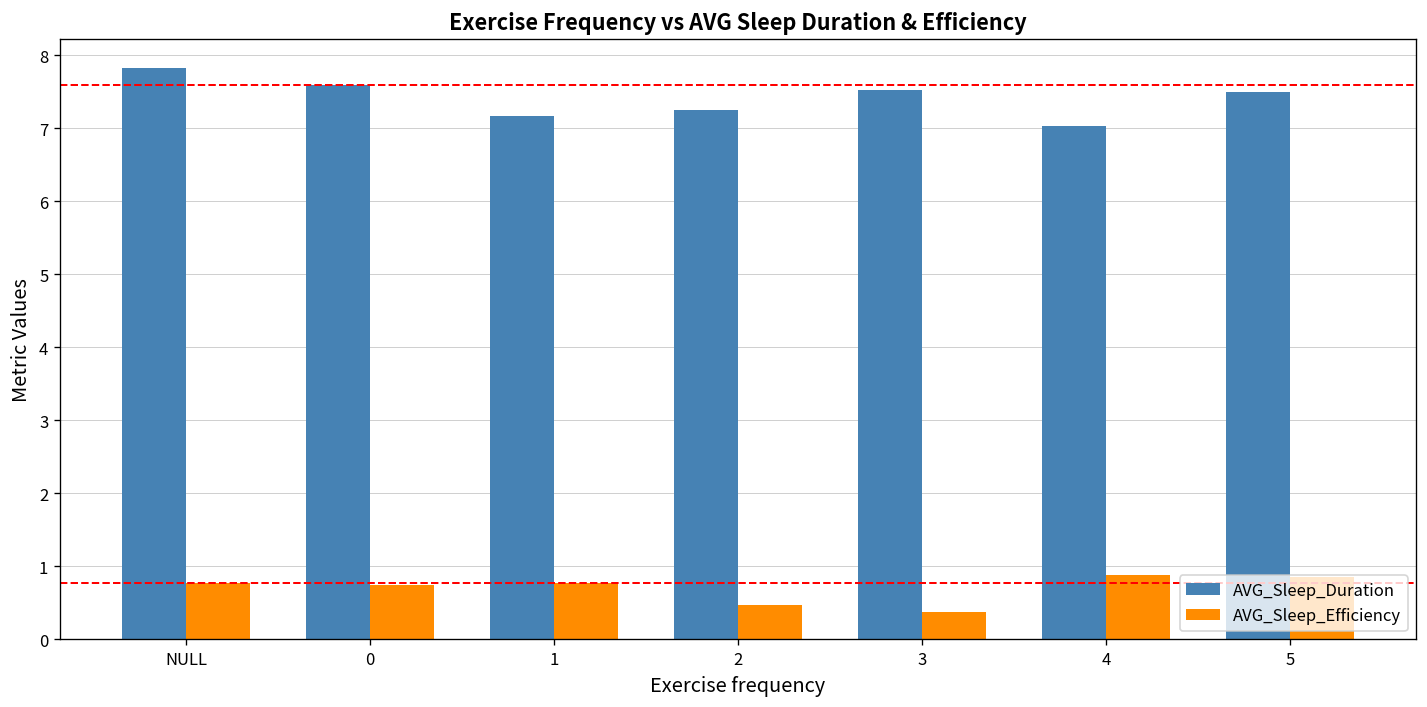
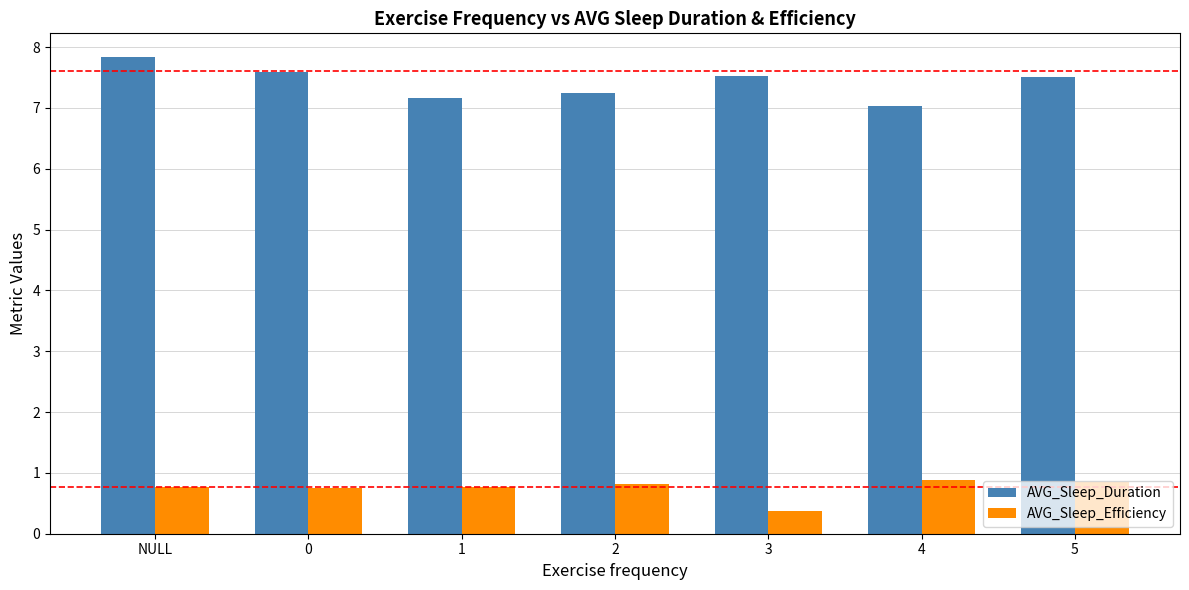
AVG_Sleep_Efficiency, 2: 0.5 -> 0.8
